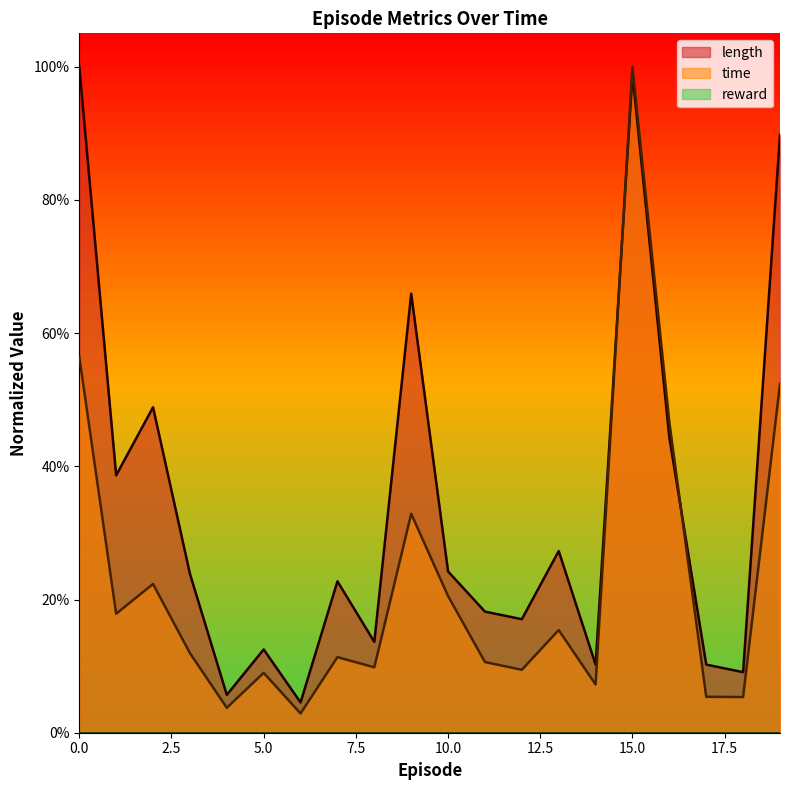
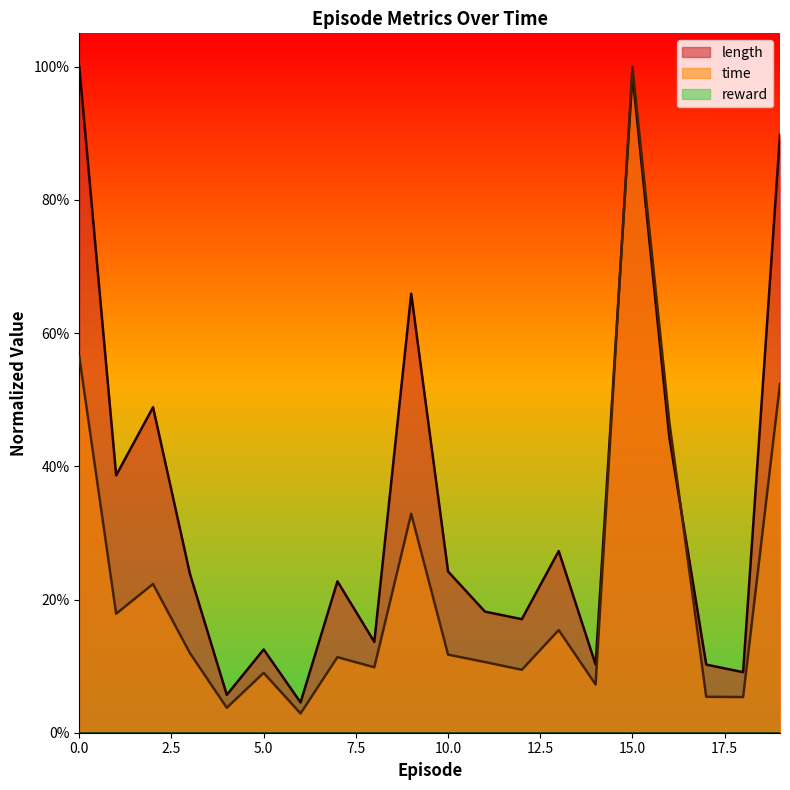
time, 10.0: 21% -> 12%
